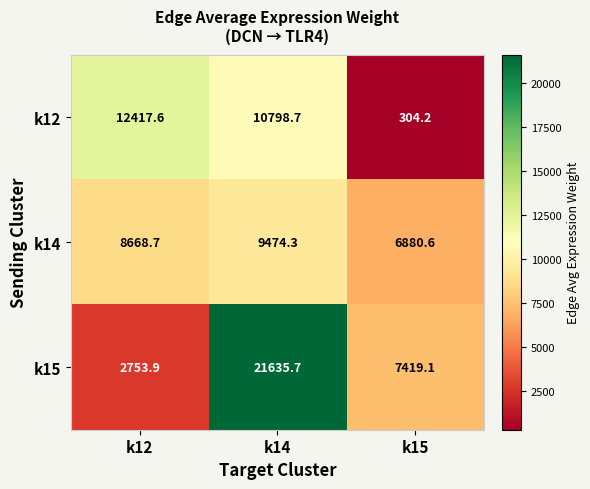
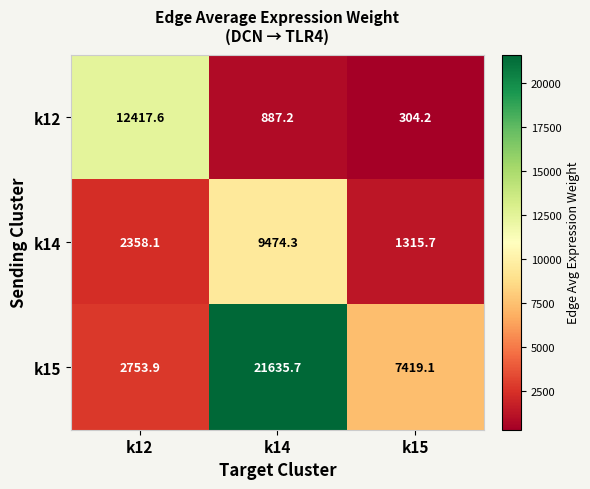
k12, k14: 10798.7 -> 887.2
k14, k12: 8668.7 -> 2358.1
k14, k15: 6880.6 -> 1315.7
